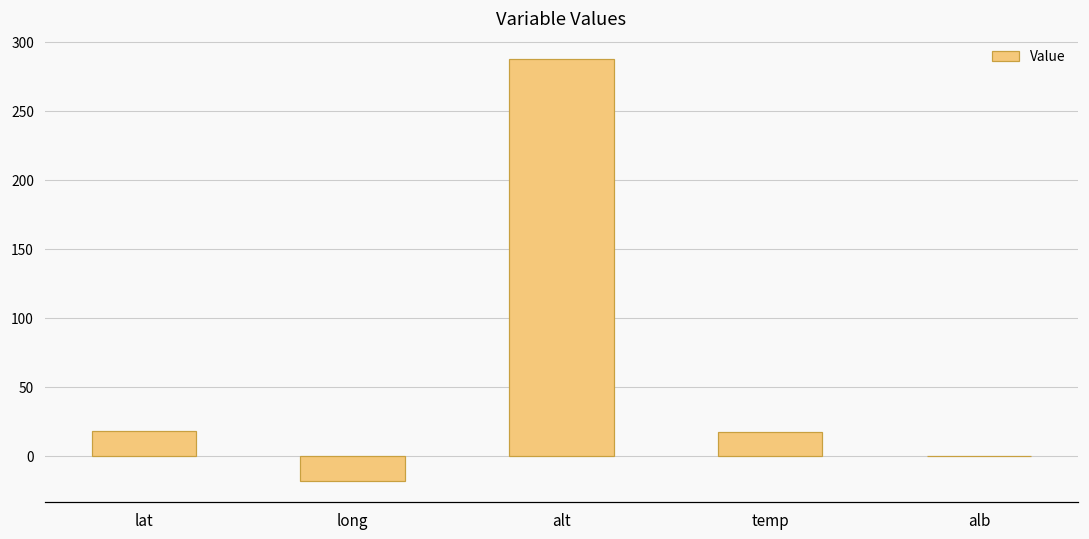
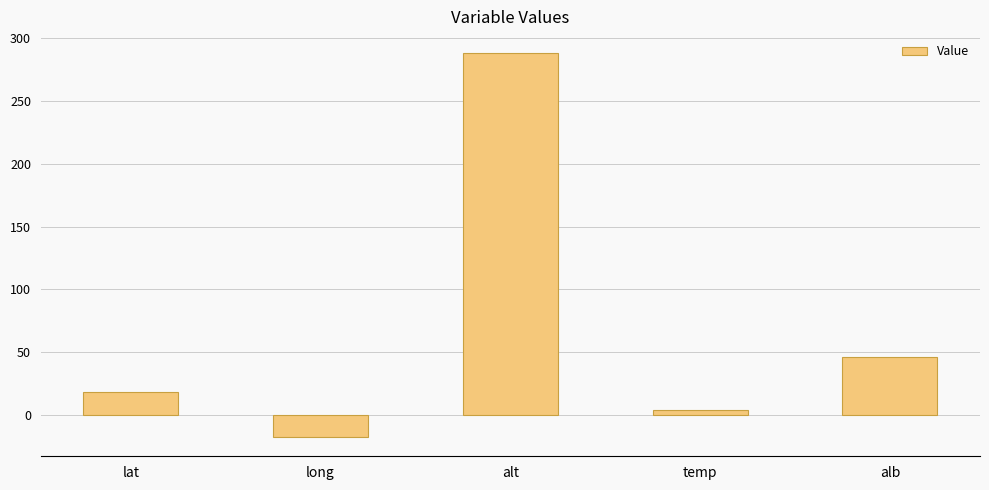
temp: 18 -> 4
alb: 0 -> 46
